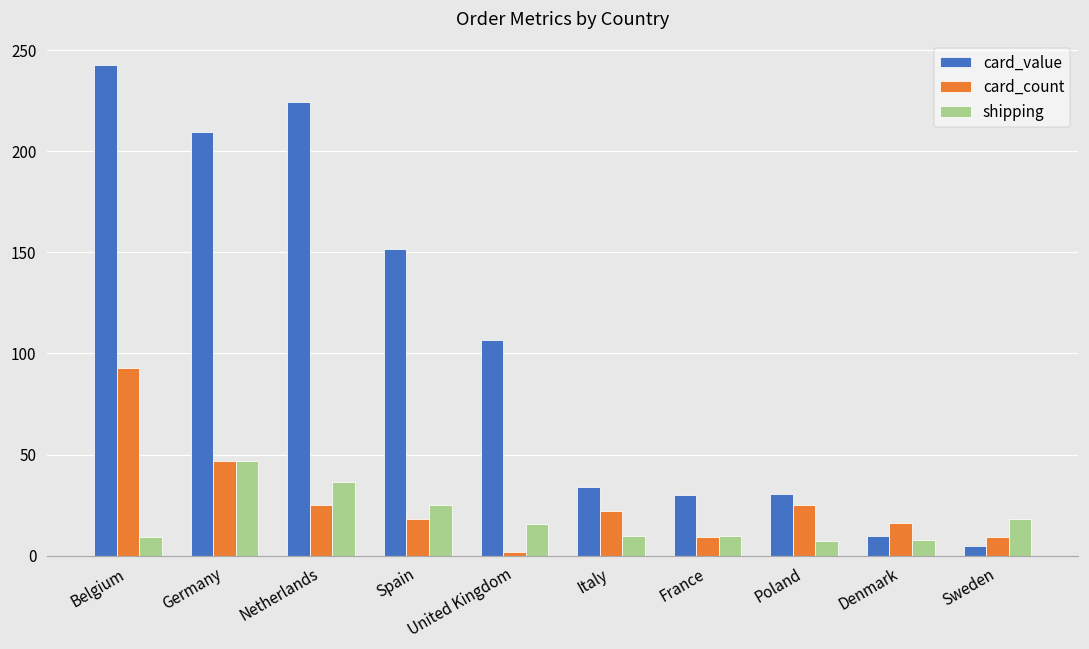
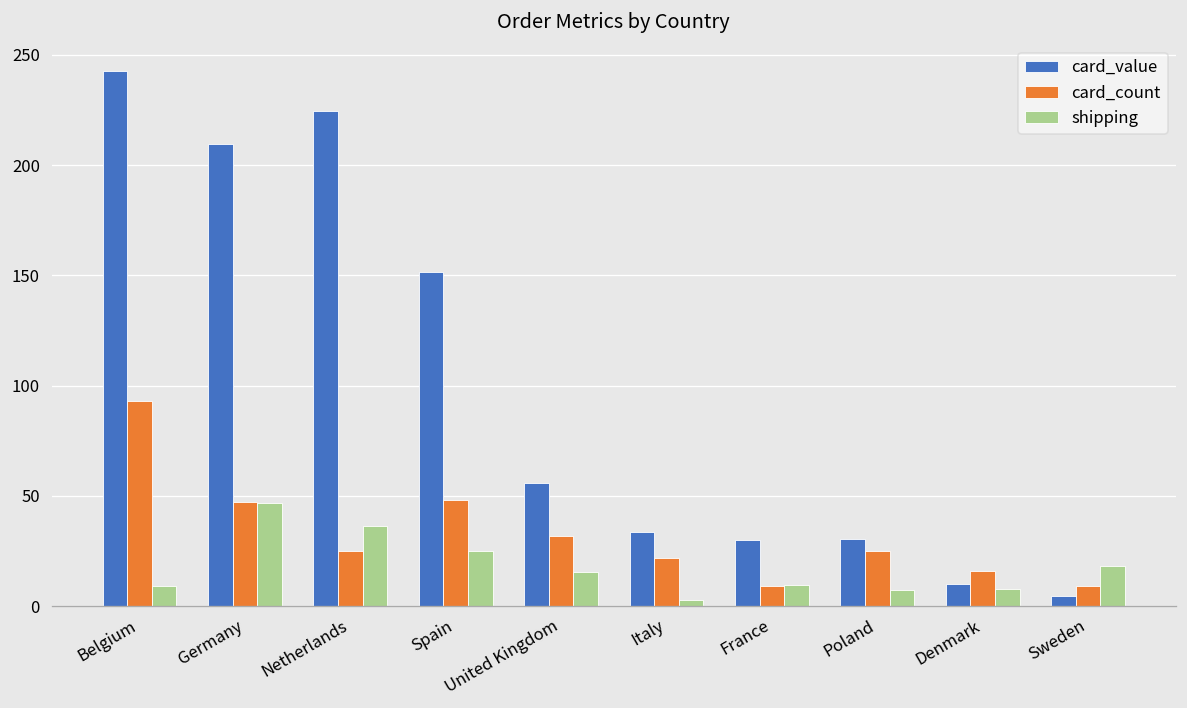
card_count, Spain: 18 -> 48
card_value, United Kingdom: 107 -> 56
card_count, United Kingdom: 2 -> 32
shipping, Italy: 10 -> 3
